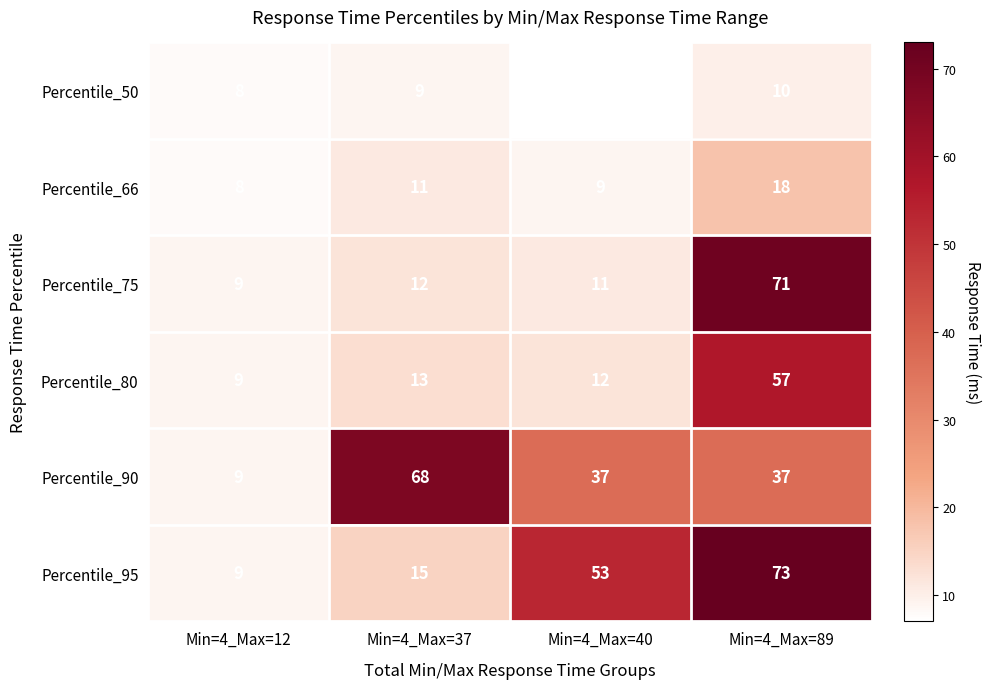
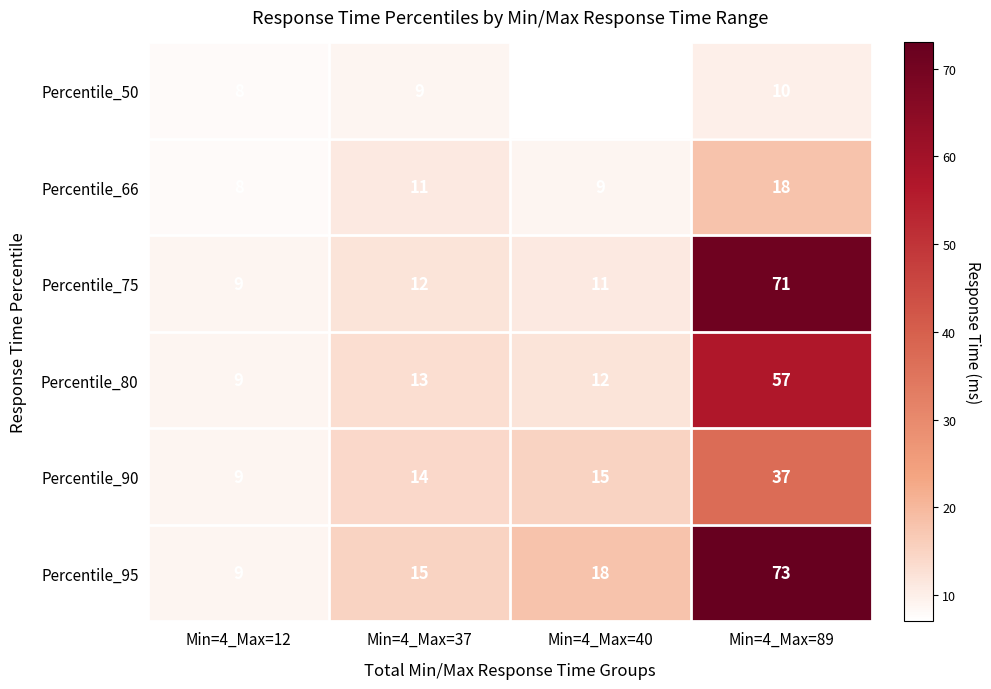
Percentile_90, Min=4_Max=37: 68 -> 14
Percentile_90, Min=4_Max=40: 37 -> 15
Percentile_95, Min=4_Max=40: 53 -> 18
